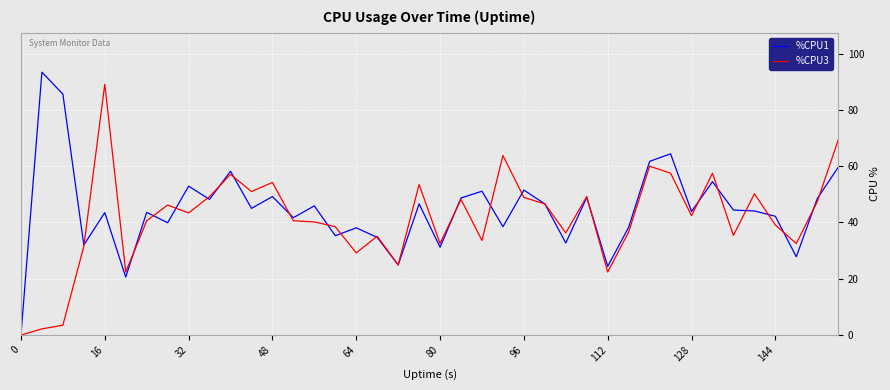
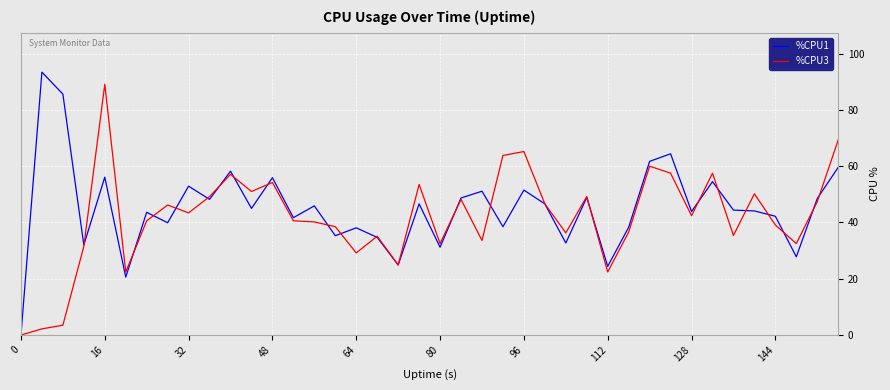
%CPU1, 16: 44 -> 56
%CPU1, 48: 49 -> 56
%CPU3, 96: 49 -> 65
